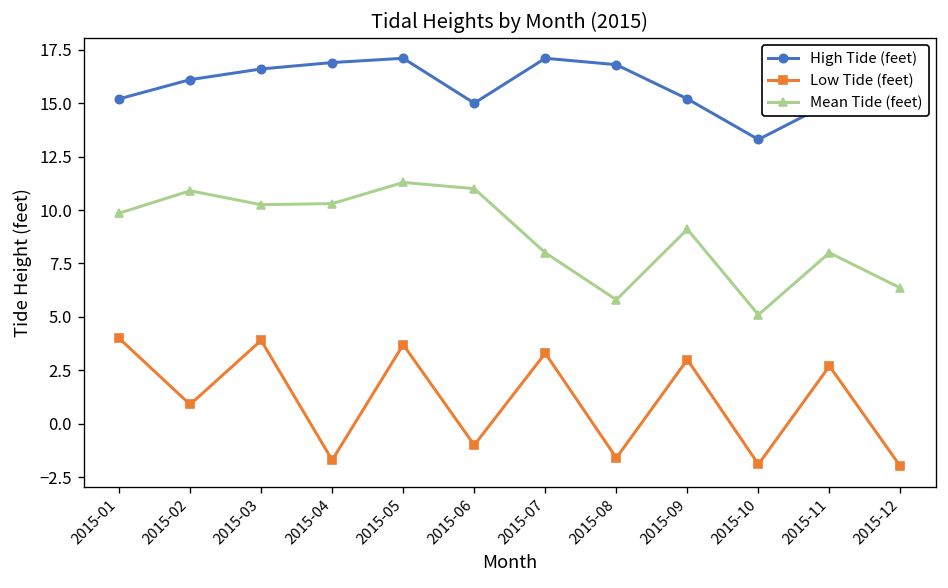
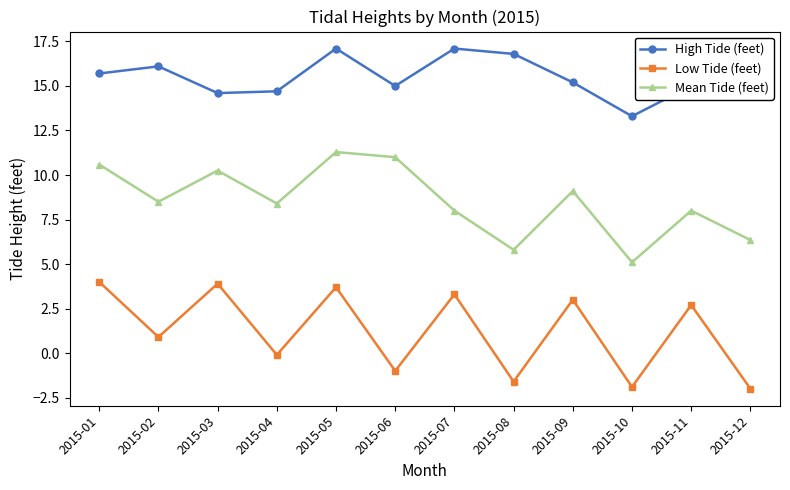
High Tide (feet), 2015-01: 15.2 -> 15.7
Mean Tide (feet), 2015-01: 9.9 -> 10.6
Mean Tide (feet), 2015-02: 10.9 -> 8.5
High Tide (feet), 2015-03: 16.6 -> 14.6
High Tide (feet), 2015-04: 16.9 -> 14.7
Low Tide (feet), 2015-04: -1.7 -> -0.1
Mean Tide (feet), 2015-04: 10.3 -> 8.4
